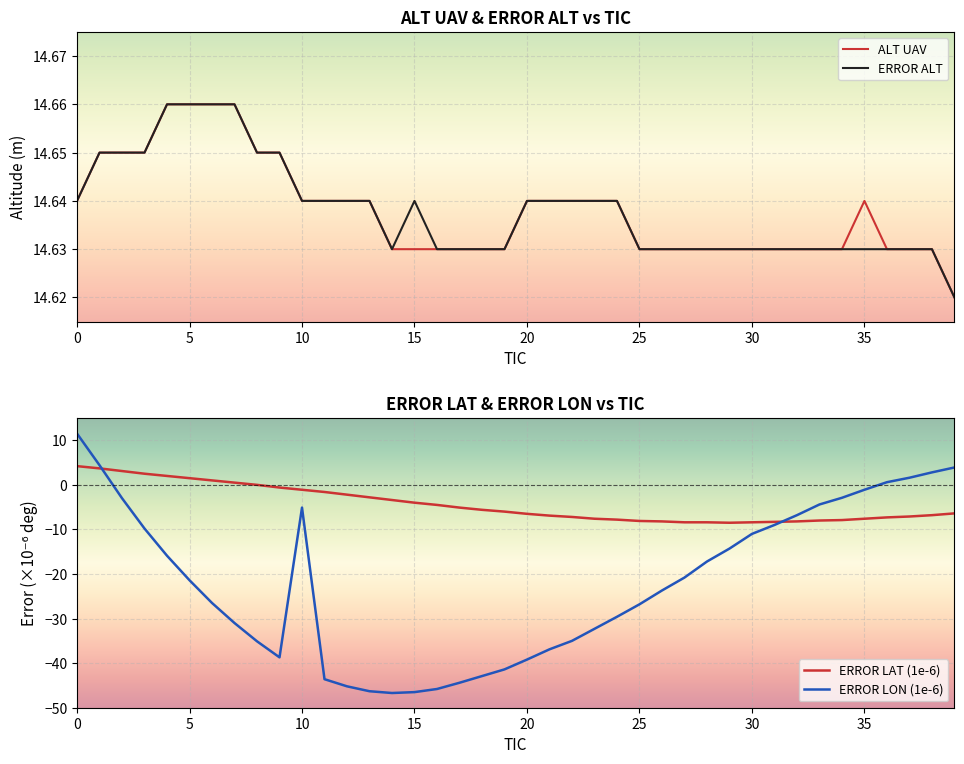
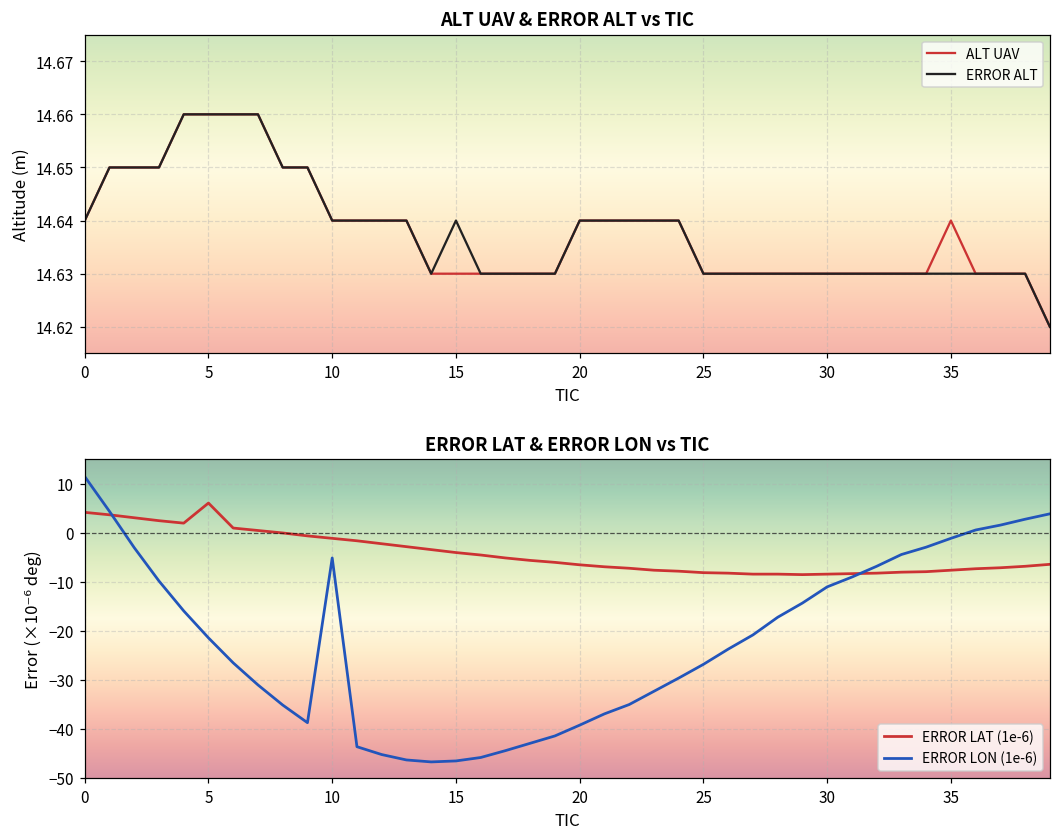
ERROR LAT & ERROR LON vs TIC, ERROR LAT (1e-6), 5: 2 -> 6
